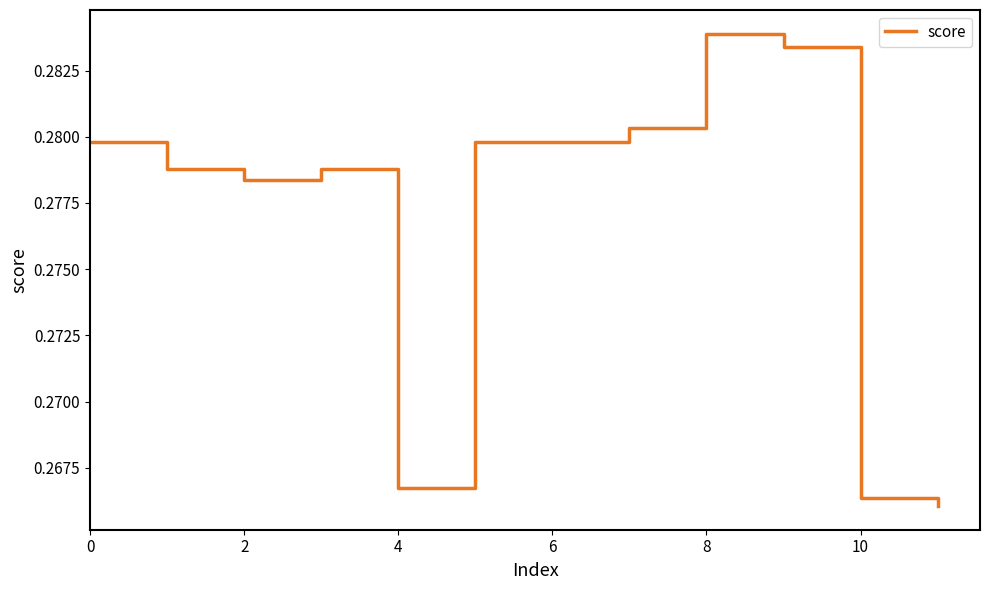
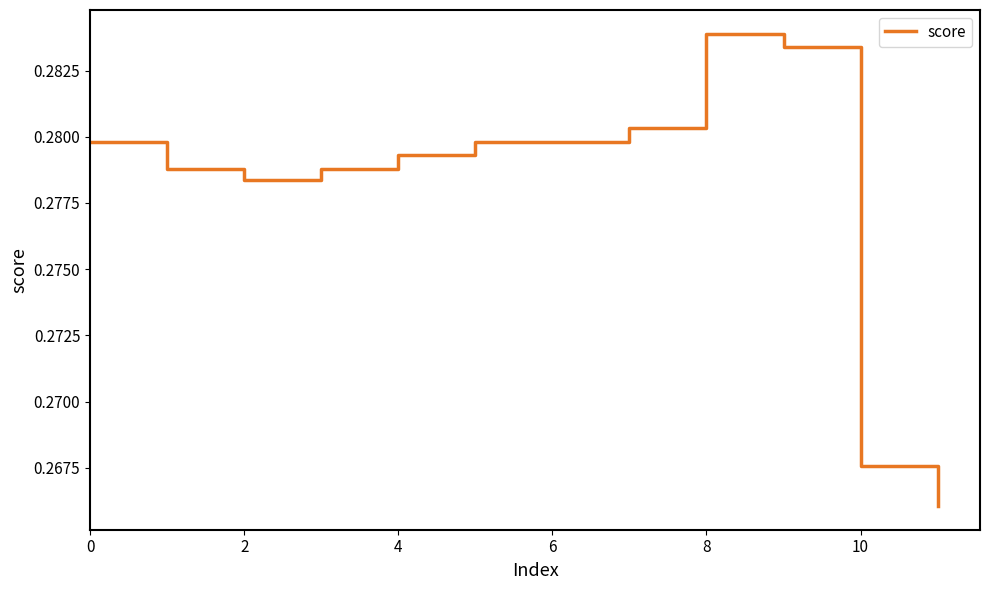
4: 0.2667 -> 0.2793
10: 0.2664 -> 0.2676
